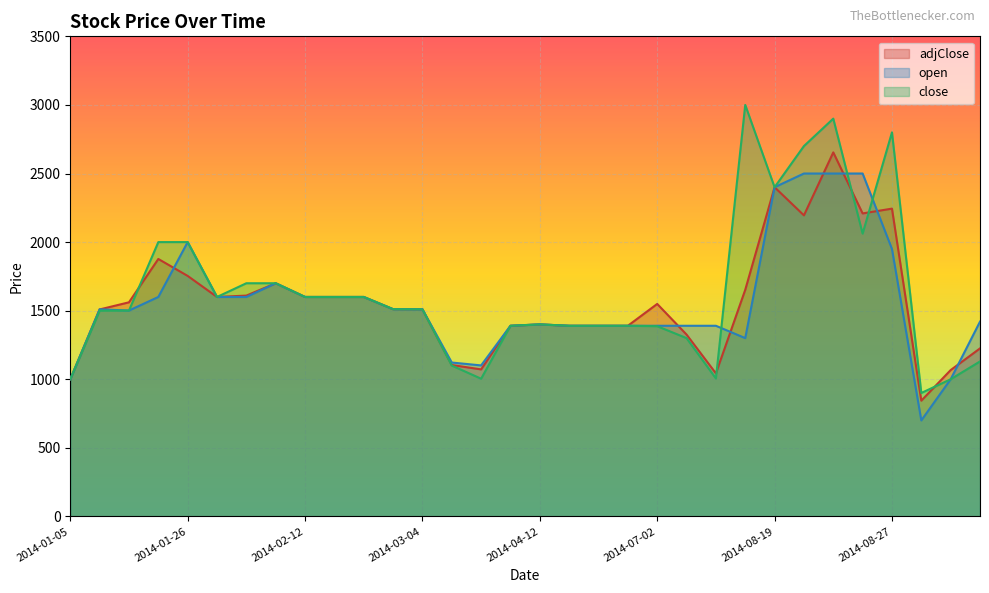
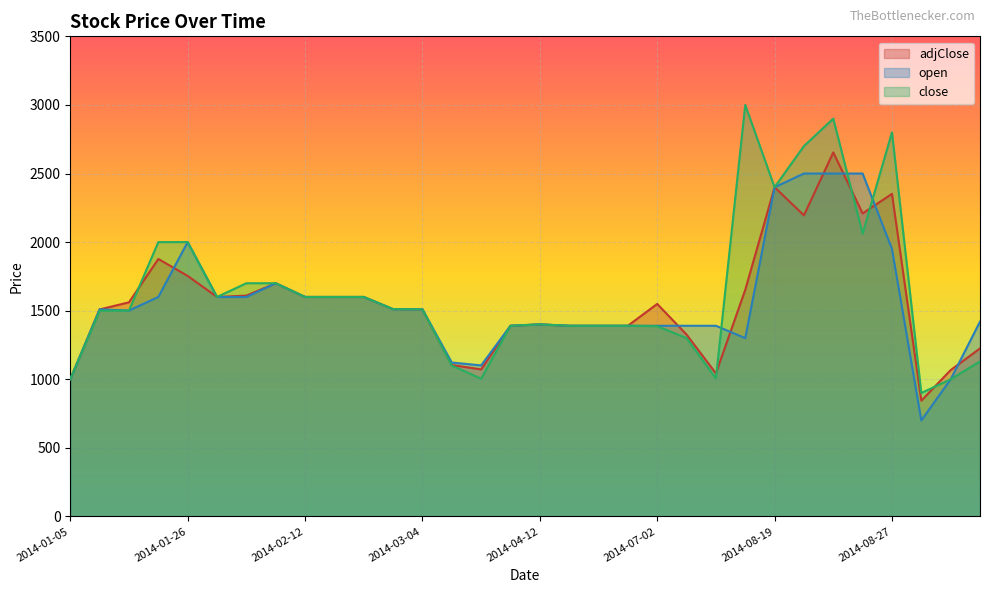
adjClose, 2014-08-27: 2240 -> 2350
